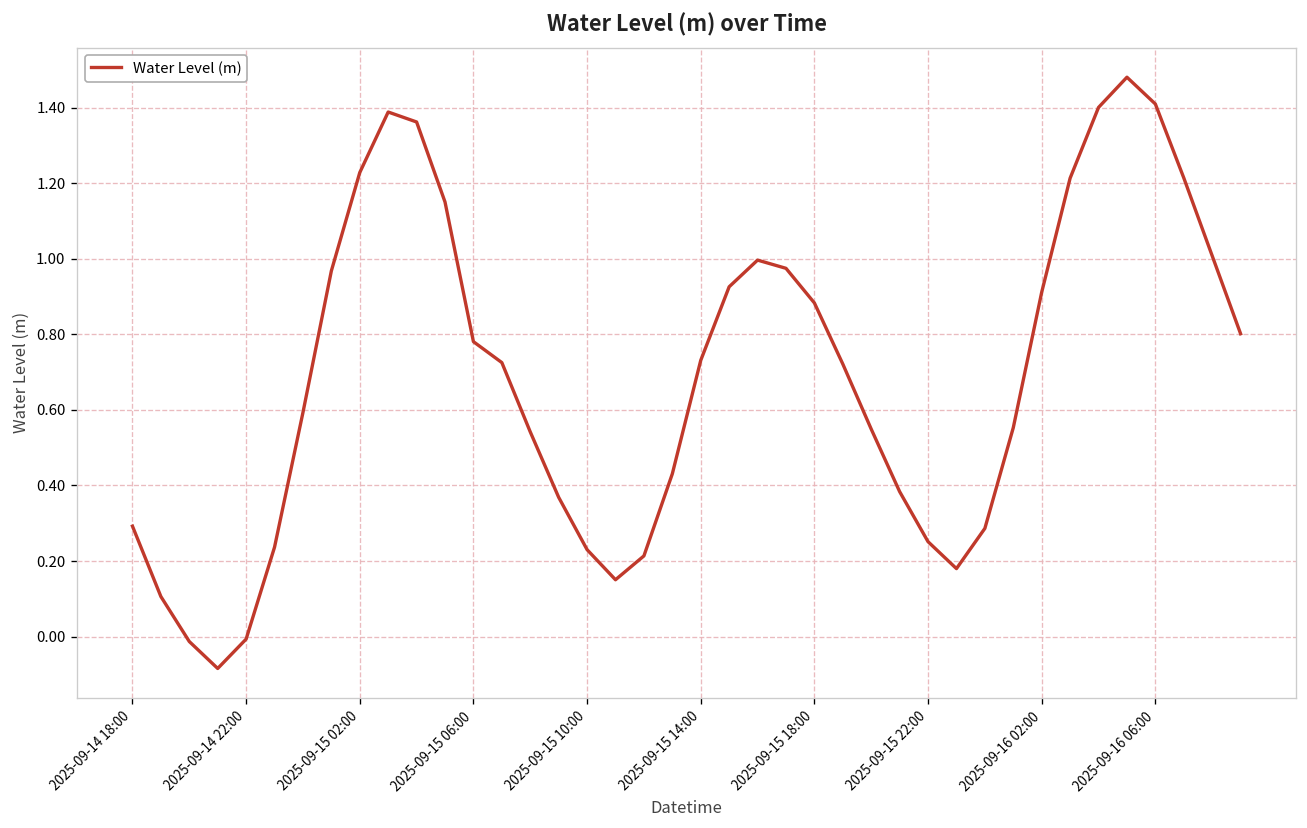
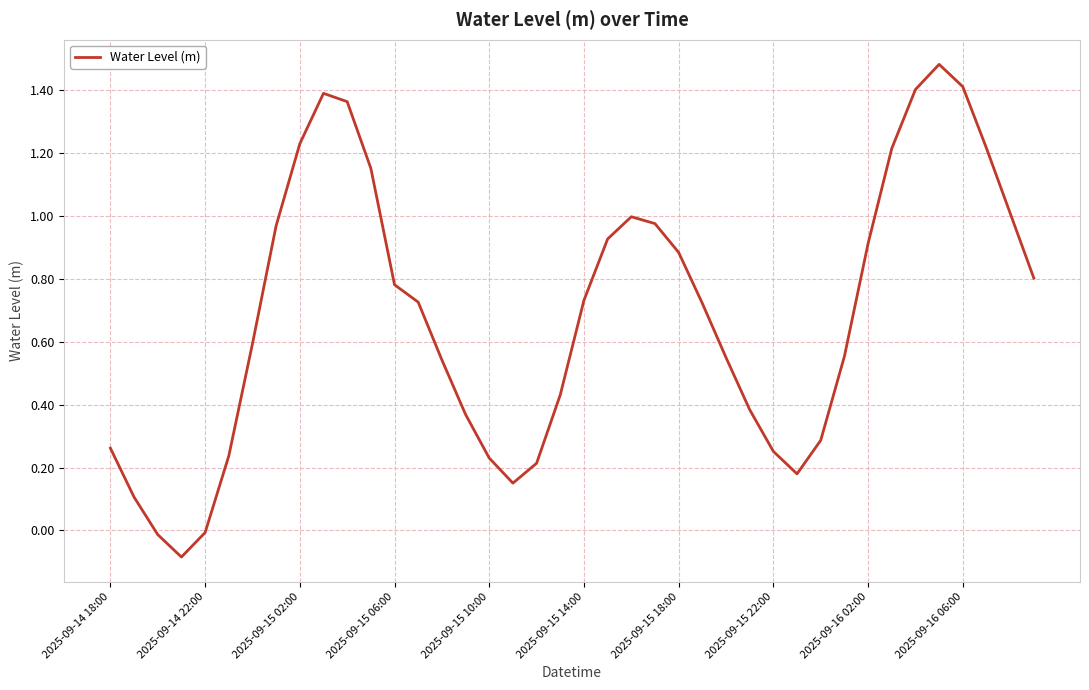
2025-09-14 18:00: 0.29 -> 0.26
